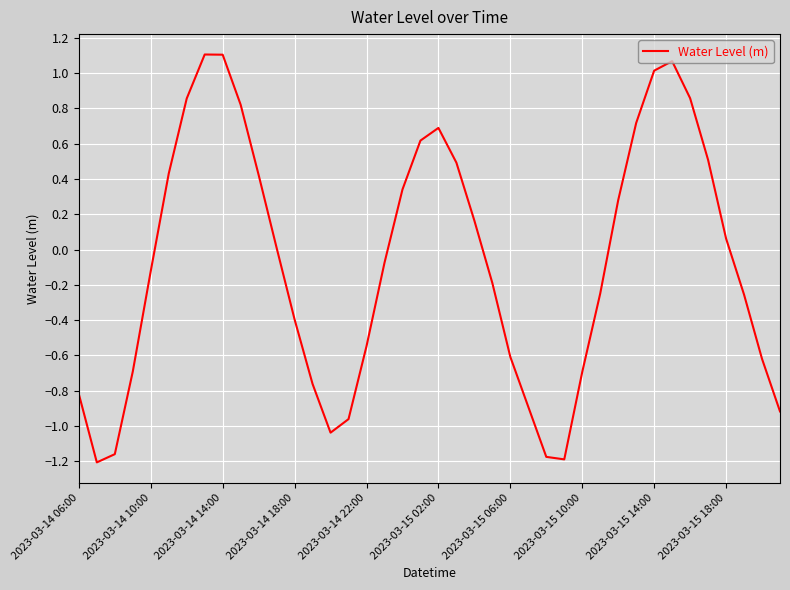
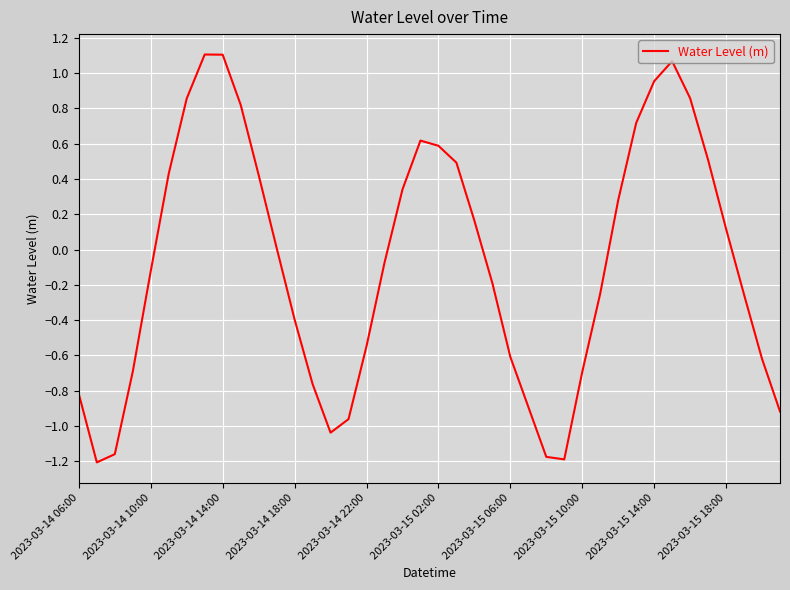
2023-03-15 02:00: 0.69 -> 0.59
2023-03-15 14:00: 1.01 -> 0.95
2023-03-15 18:00: 0.06 -> 0.12
